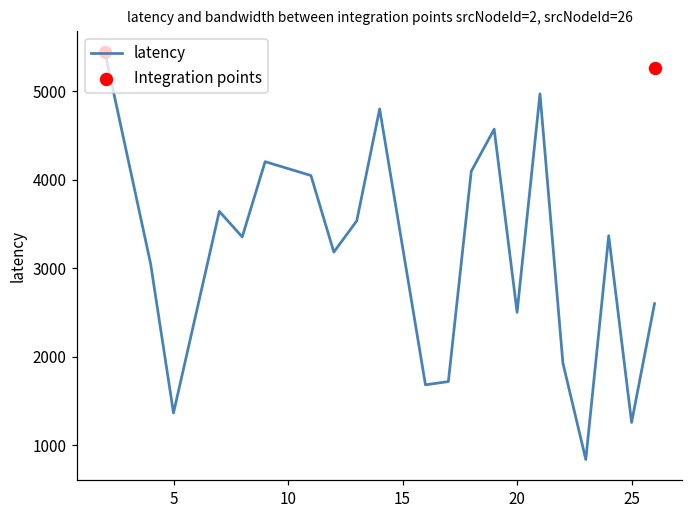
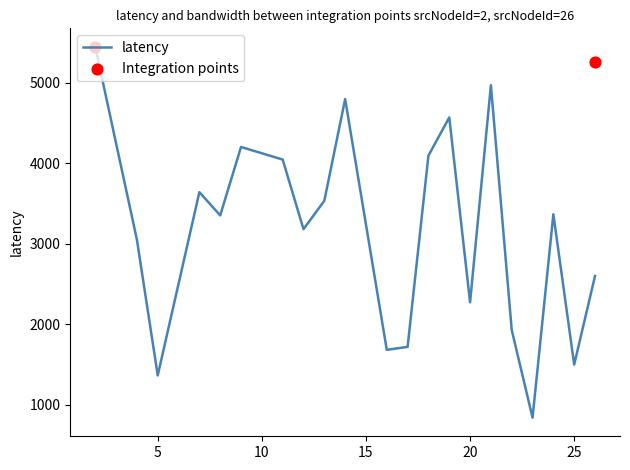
latency, 20: 2500 -> 2300
latency, 25: 1300 -> 1500
